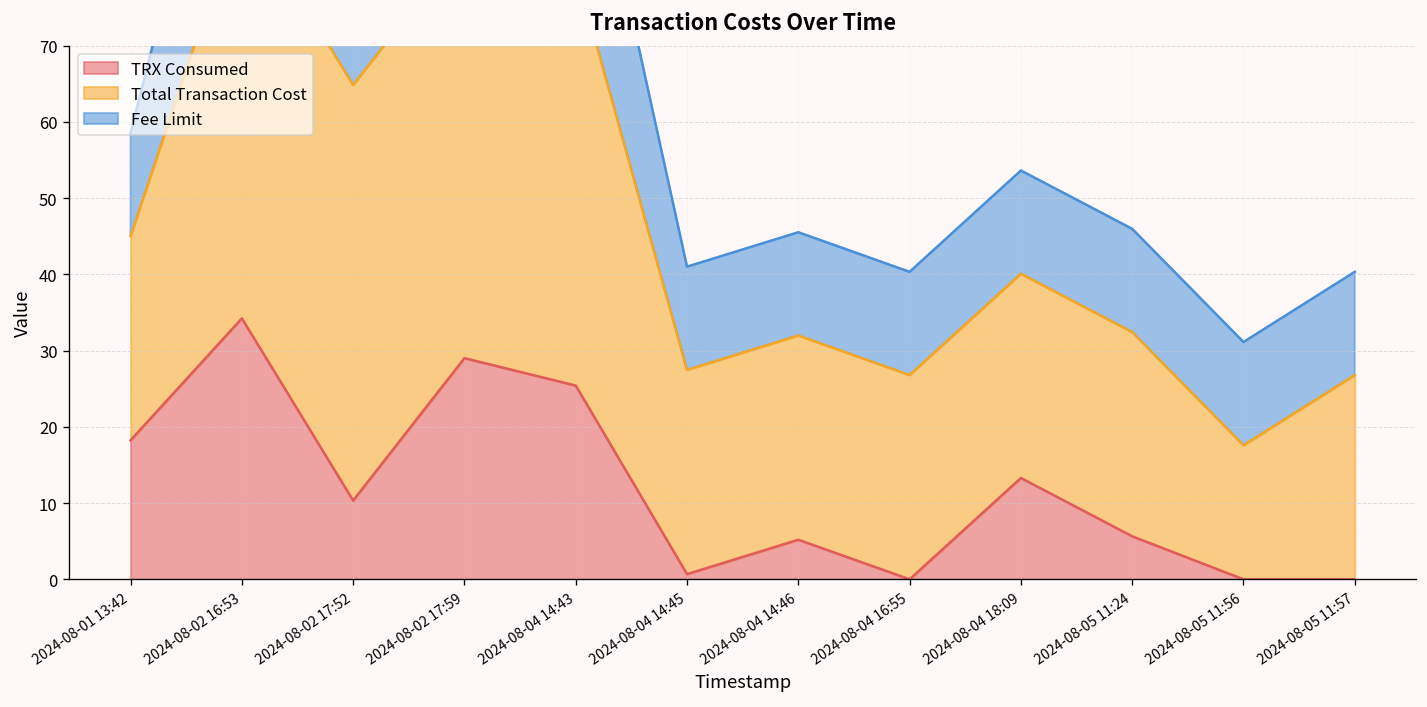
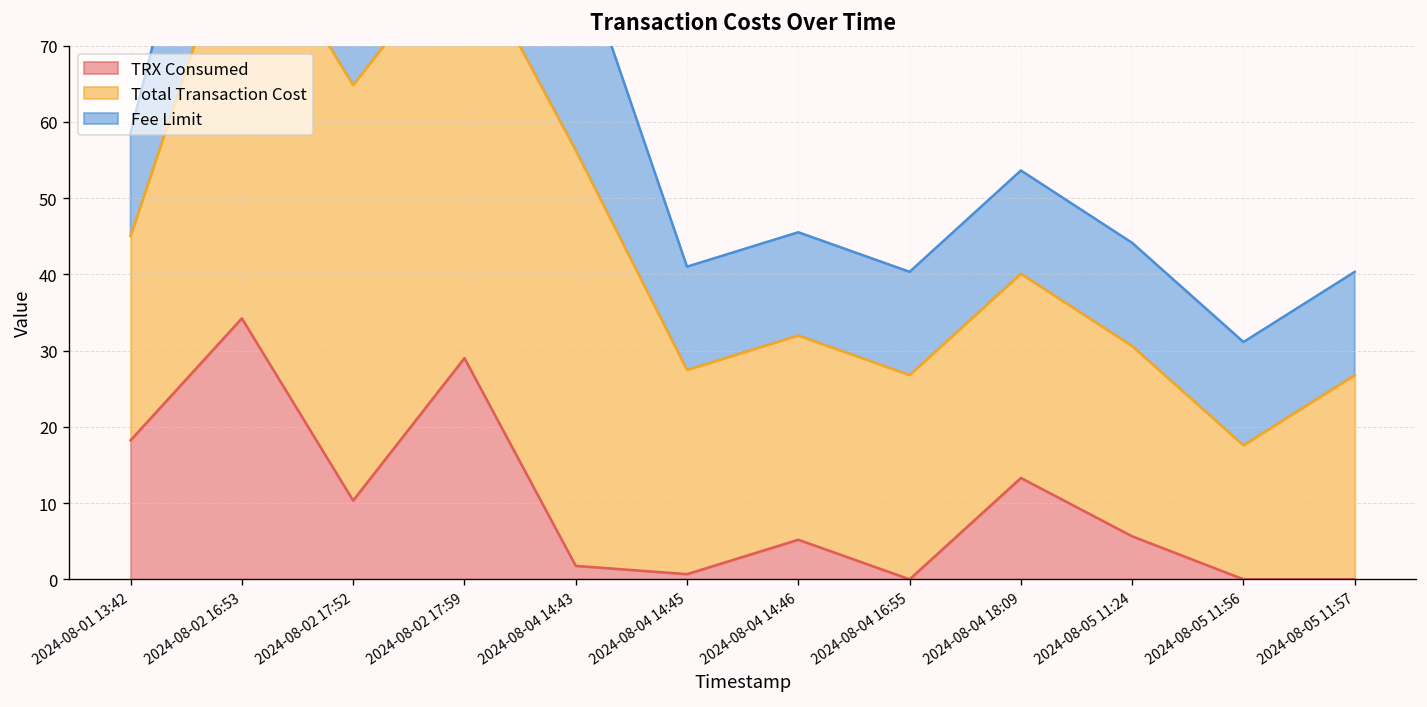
TRX Consumed, 2024-08-04 14:43: 25 -> 2
Total Transaction Cost, 2024-08-05 11:24: 27 -> 25
